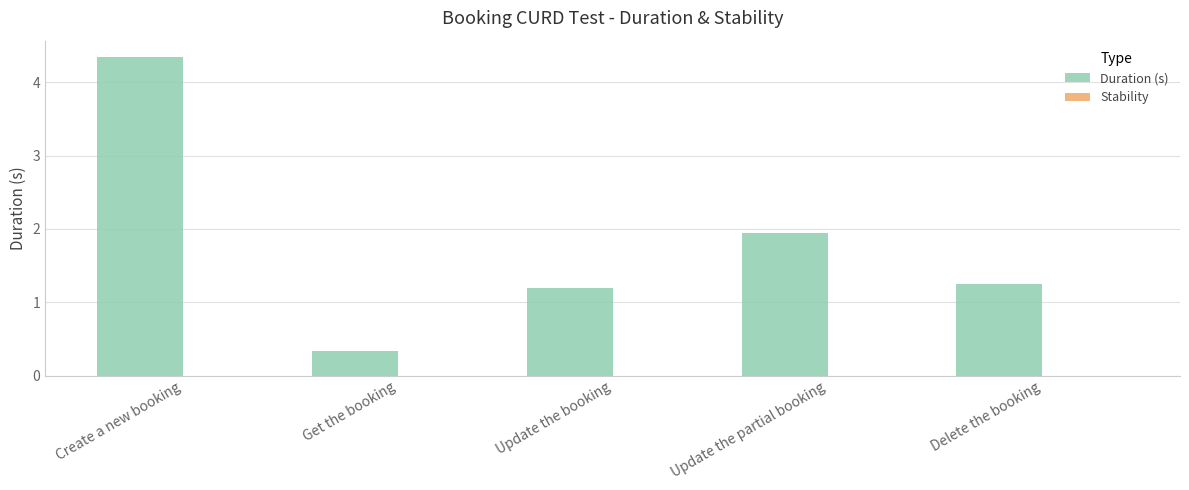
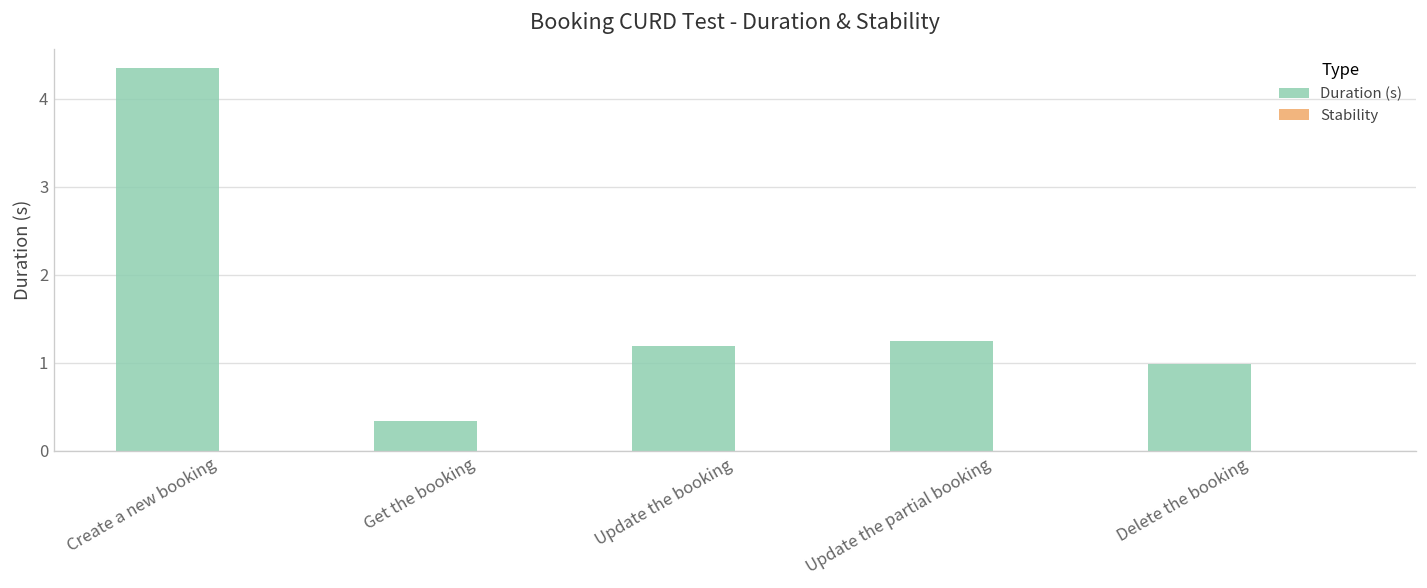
Duration (s), Update the partial booking: 1.9 -> 1.3
Duration (s), Delete the booking: 1.3 -> 1.0
